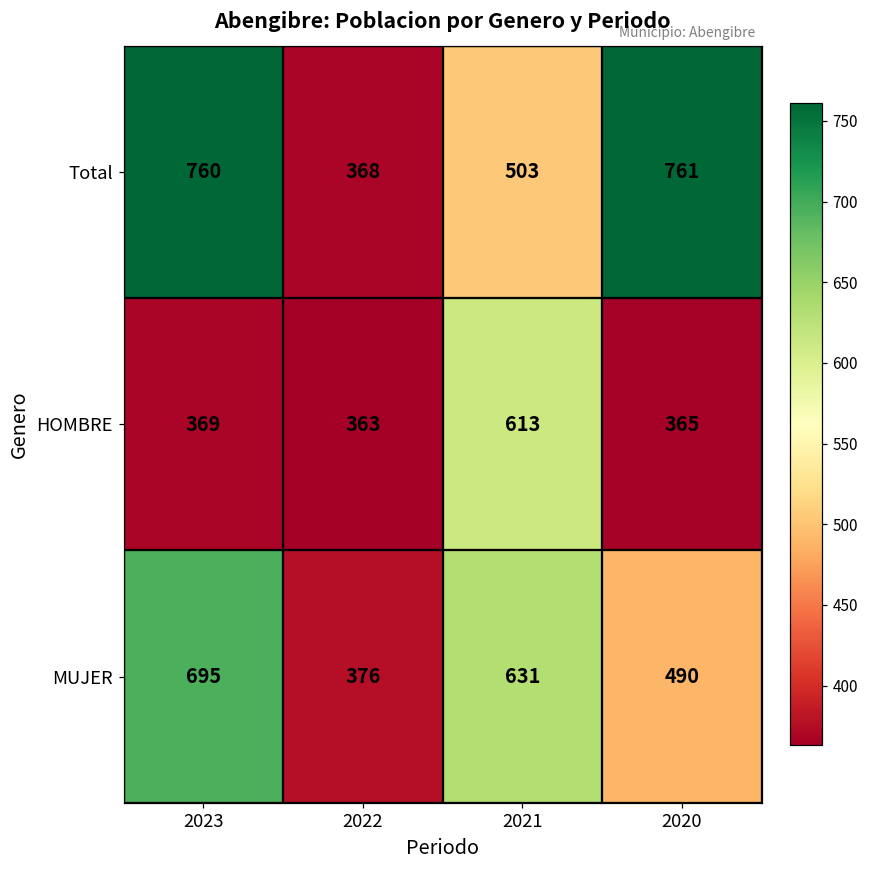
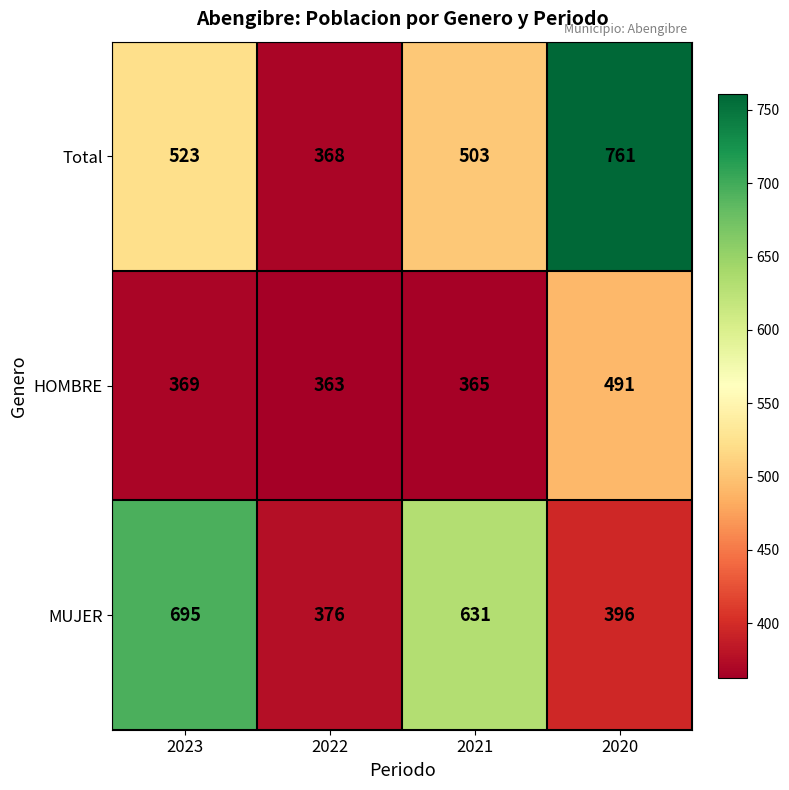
Total, 2023: 760 -> 523
HOMBRE, 2021: 613 -> 365
HOMBRE, 2020: 365 -> 491
MUJER, 2020: 490 -> 396
